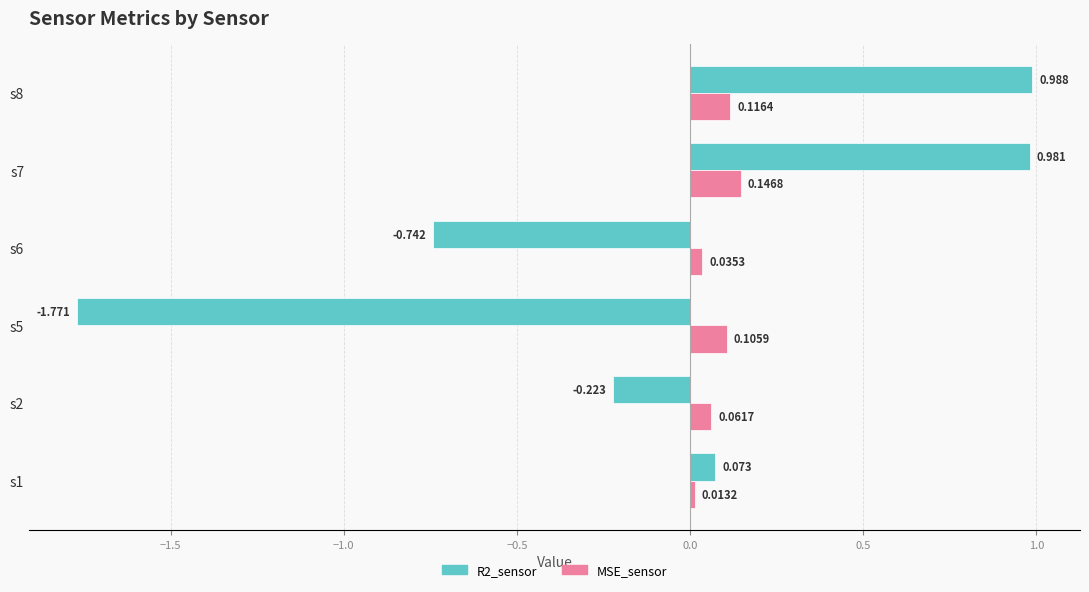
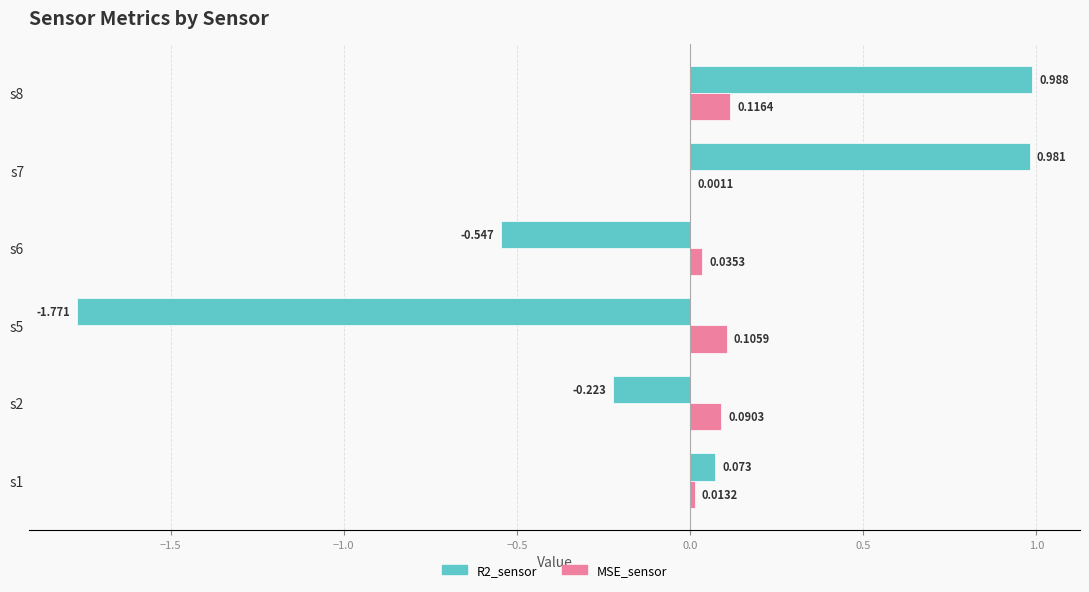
MSE_sensor, s7: 0.1468 -> 0.0011
R2_sensor, s6: -0.742 -> -0.547
MSE_sensor, s2: 0.0617 -> 0.0903
